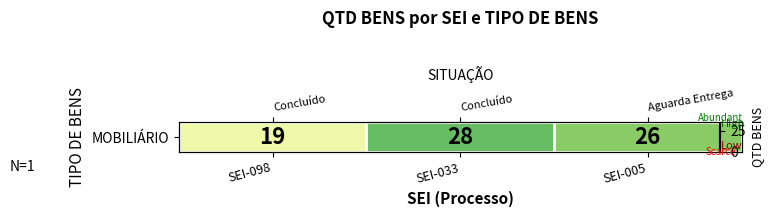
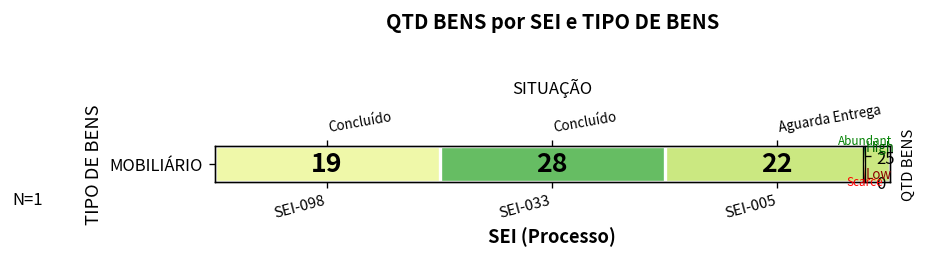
MOBILIÁRIO, SEI-005: 26 -> 22
